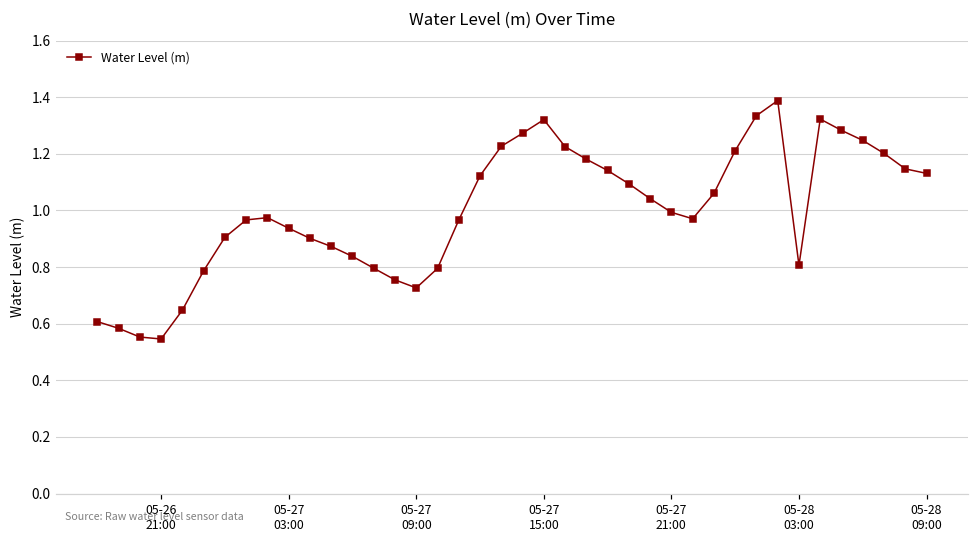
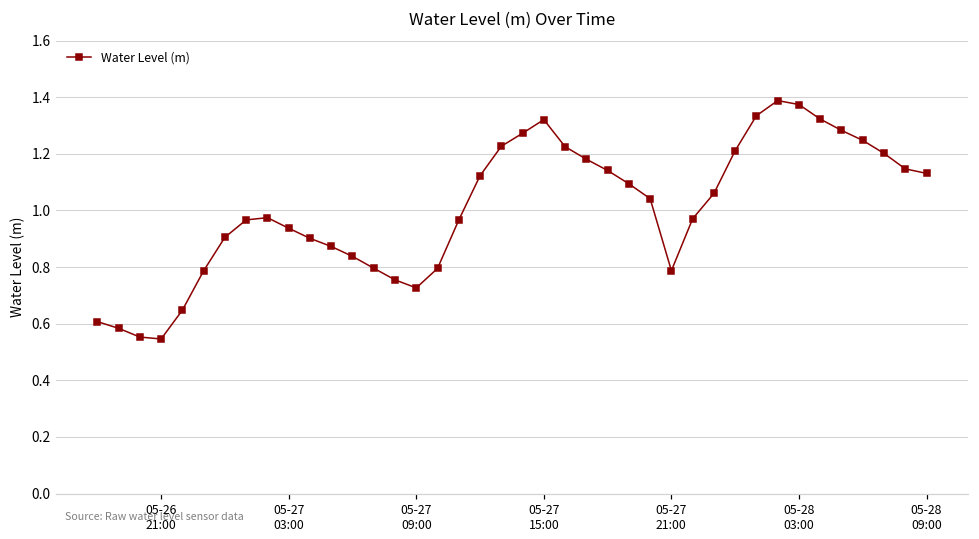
05-27 21:00: 0.99 -> 0.79
05-28 03:00: 0.81 -> 1.37
